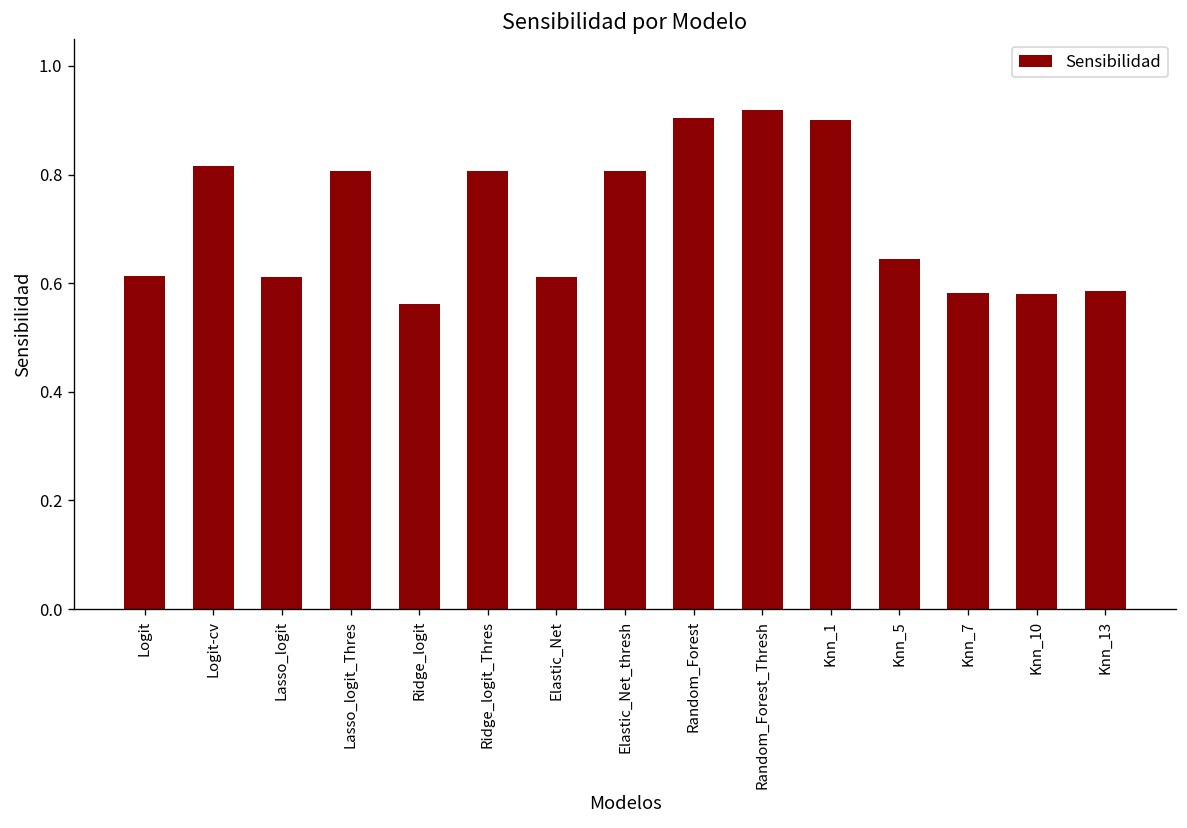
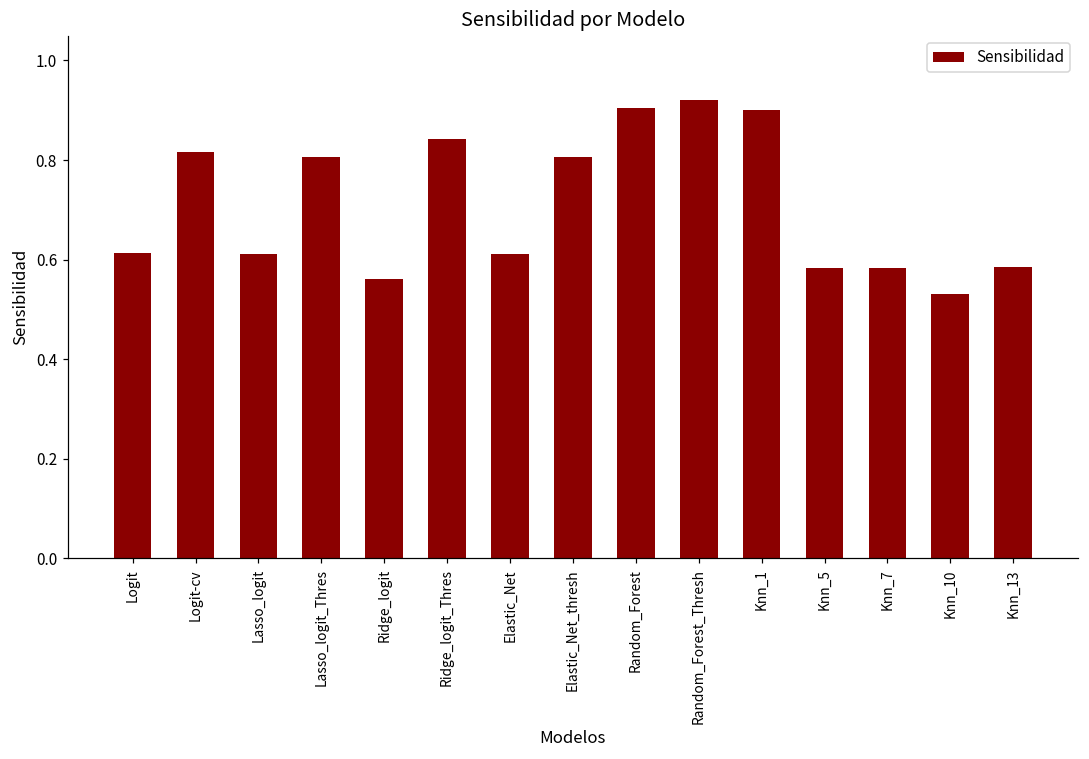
Ridge_logit_Thres: 0.81 -> 0.84
Knn_5: 0.64 -> 0.58
Knn_10: 0.58 -> 0.53
